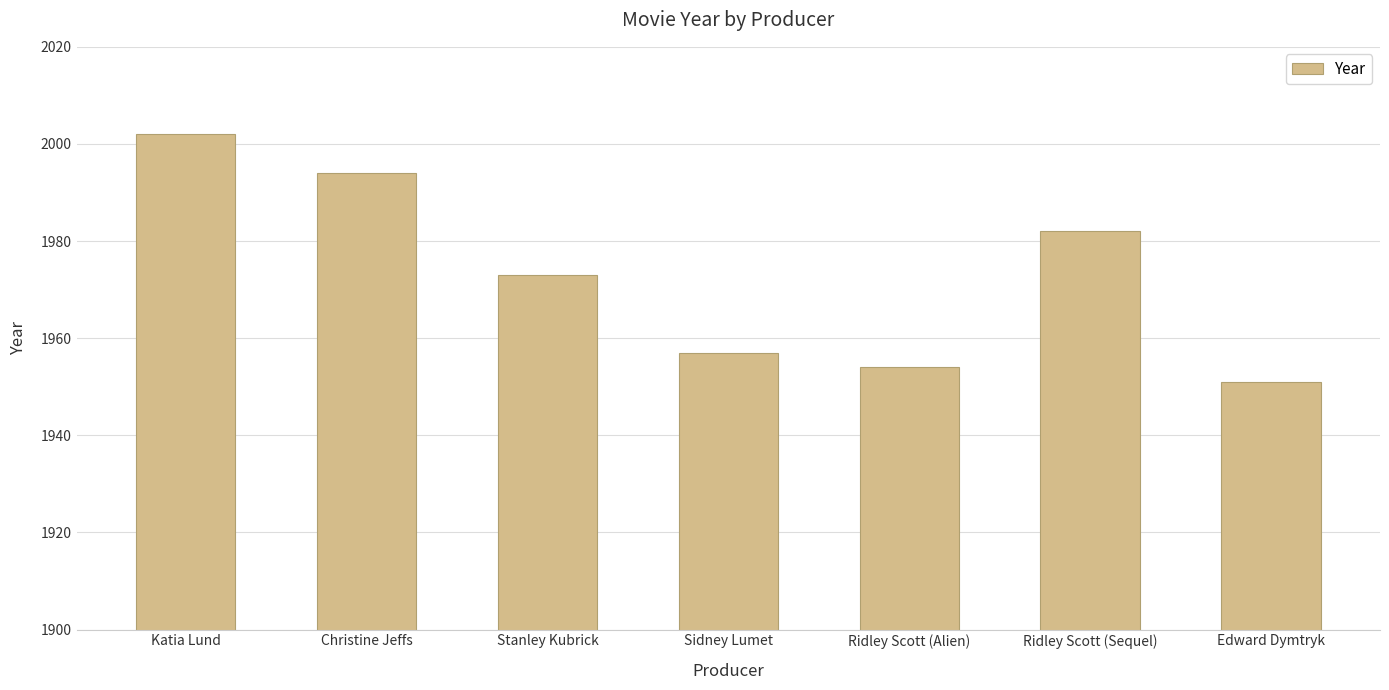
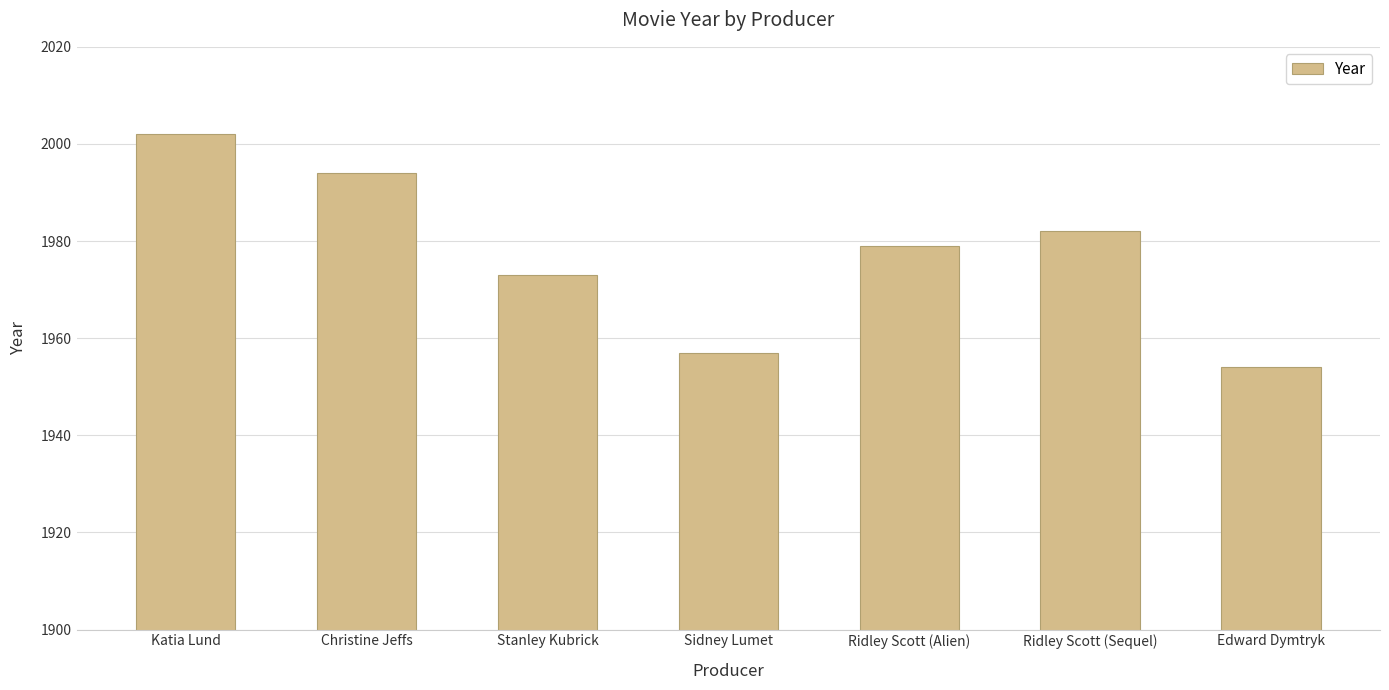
Ridley Scott (Alien): 1954 -> 1979
Edward Dymtryk: 1951 -> 1954
